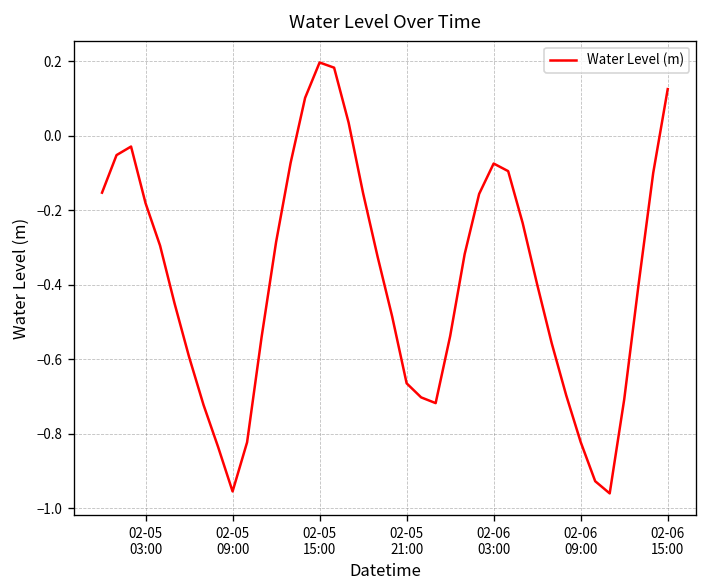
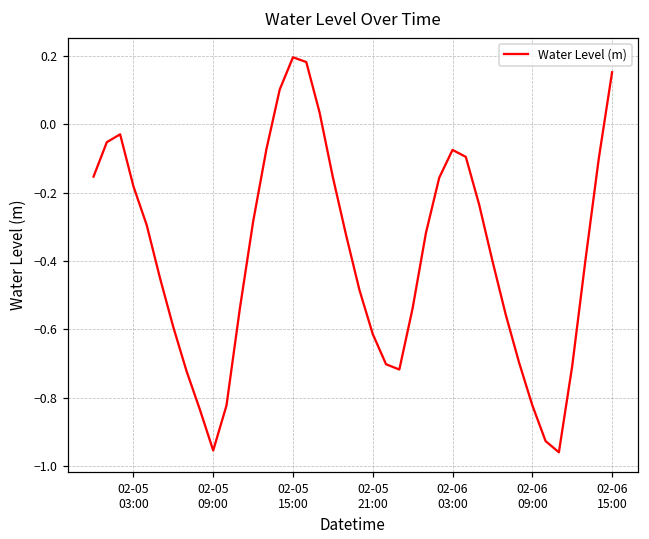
02-05 21:00: -0.66 -> -0.61
02-06 15:00: 0.12 -> 0.15
